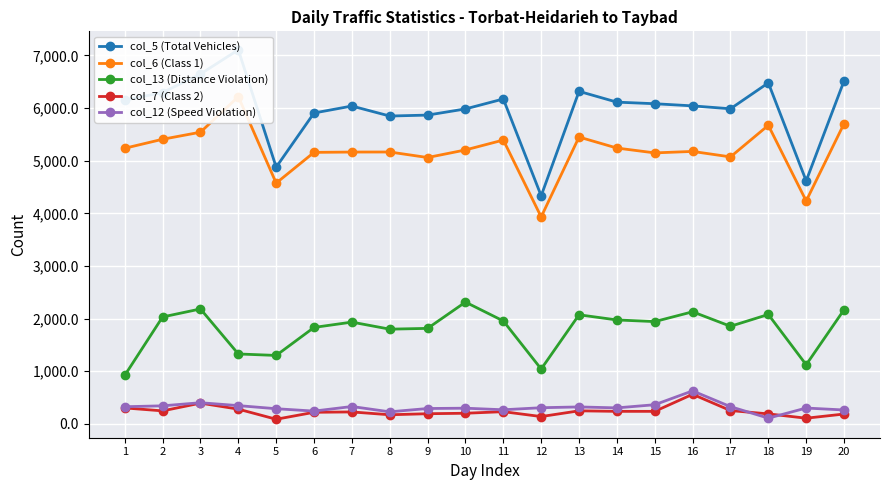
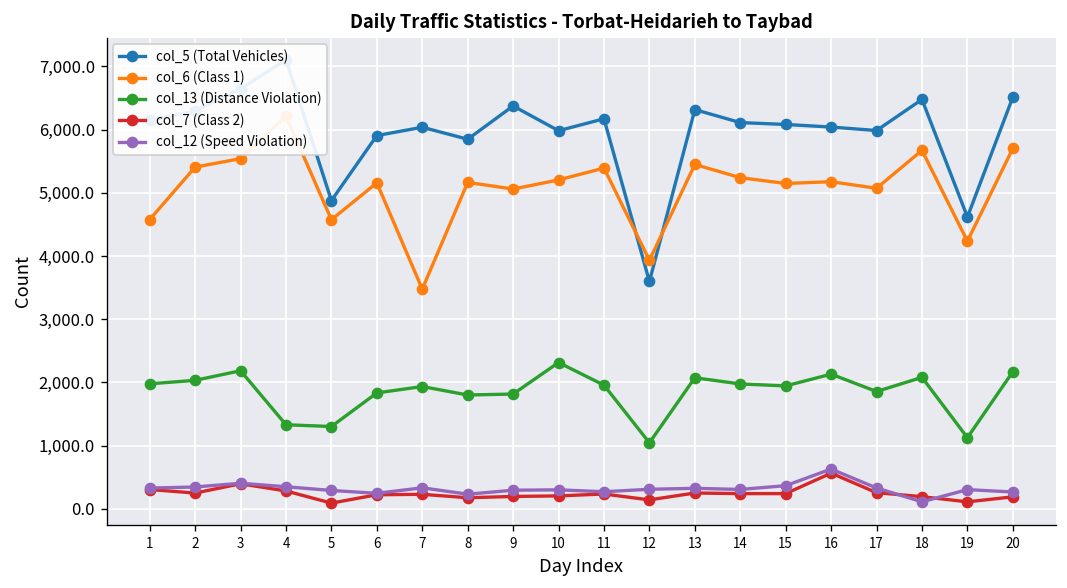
col_6 (Class 1), 1: 5,200 -> 4,600
col_13 (Distance Violation), 1: 900 -> 2,000
col_6 (Class 1), 7: 5,200 -> 3,500
col_5 (Total Vehicles), 9: 5,900 -> 6,400
col_5 (Total Vehicles), 12: 4,300 -> 3,600
